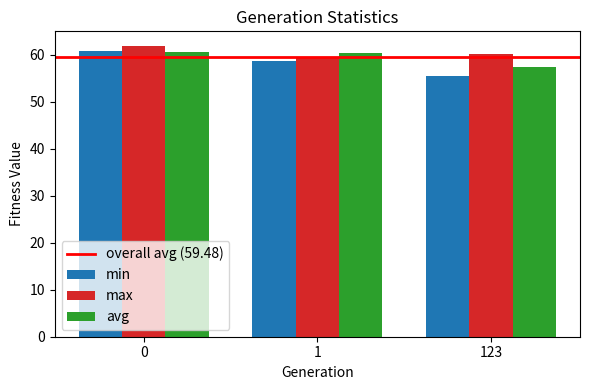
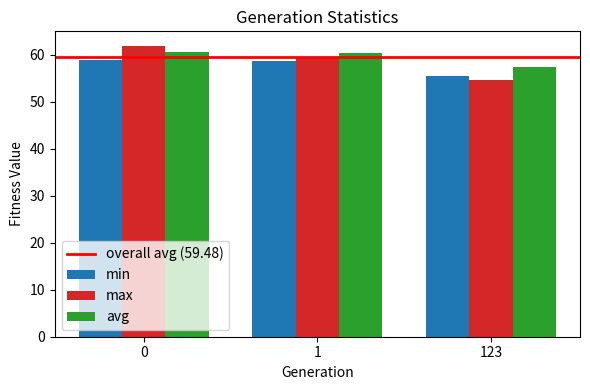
min, 0: 61 -> 59
max, 123: 60 -> 55
